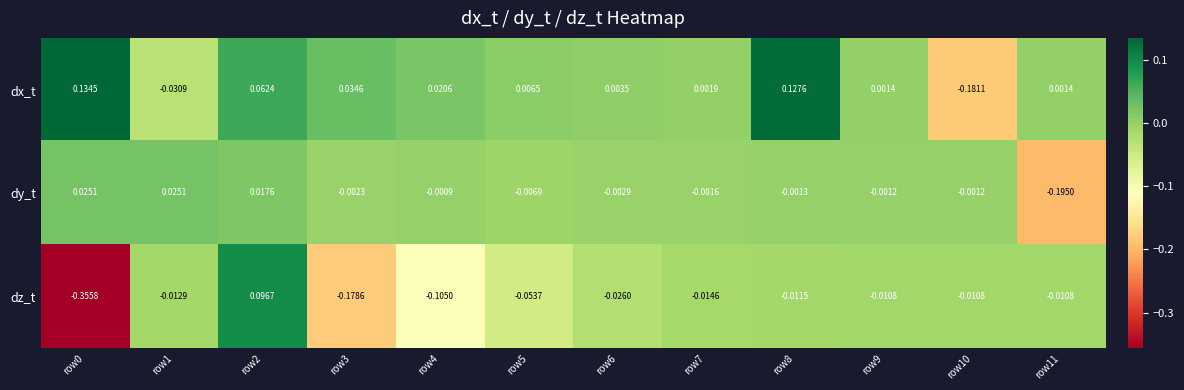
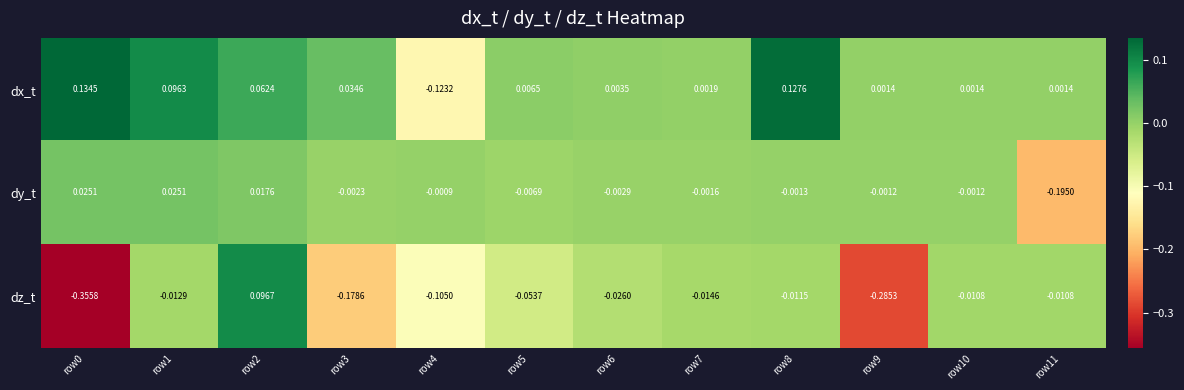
dx_t, row1: -0.0309 -> 0.0963
dx_t, row4: 0.0206 -> -0.1232
dx_t, row10: -0.1811 -> 0.0014
dz_t, row9: -0.0108 -> -0.2853
